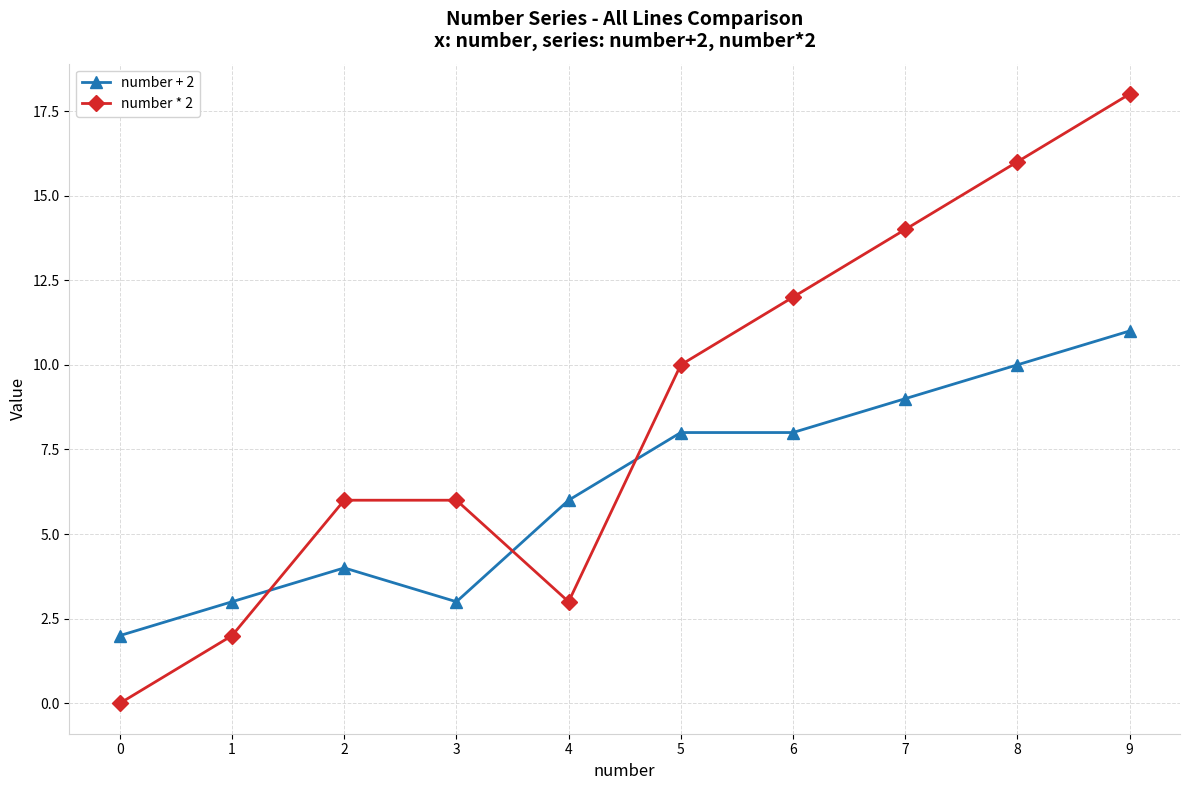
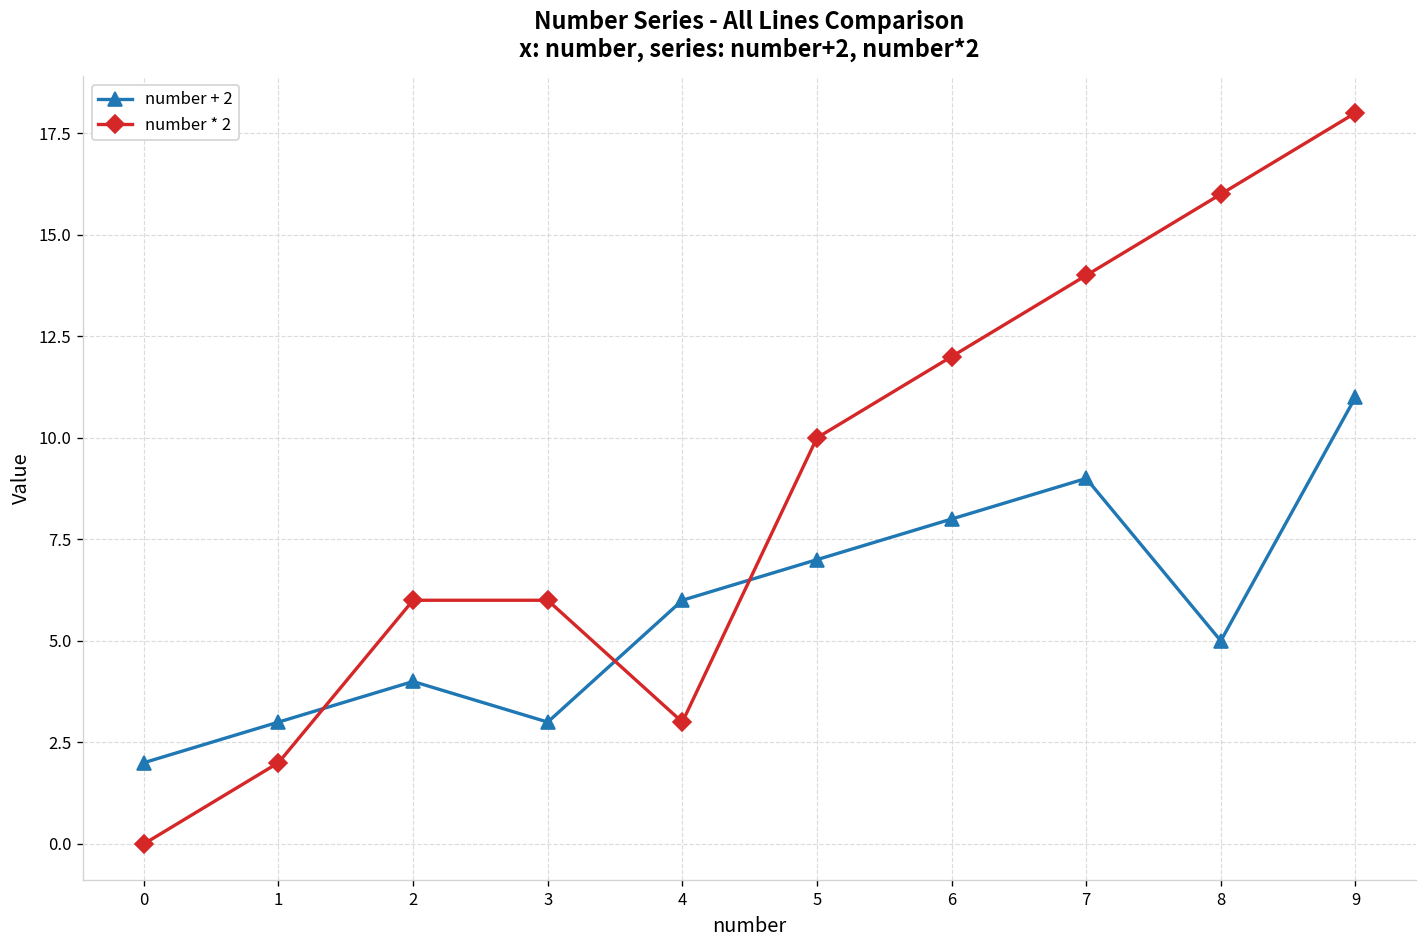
number + 2, 5: 8 -> 7
number + 2, 8: 10 -> 5
